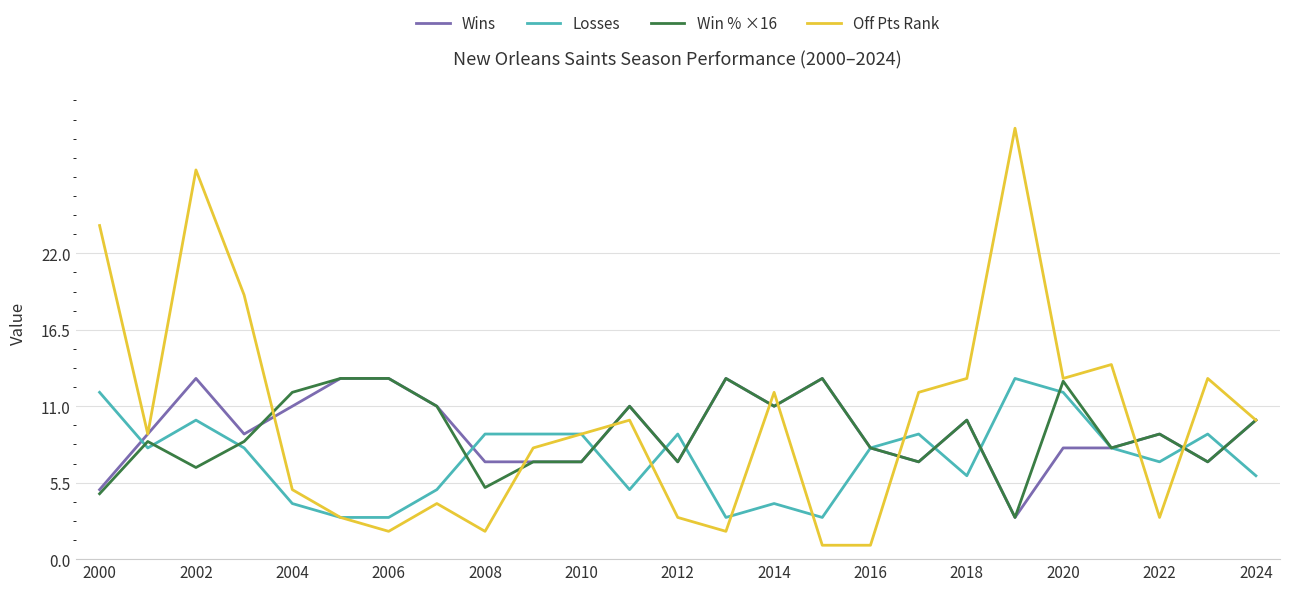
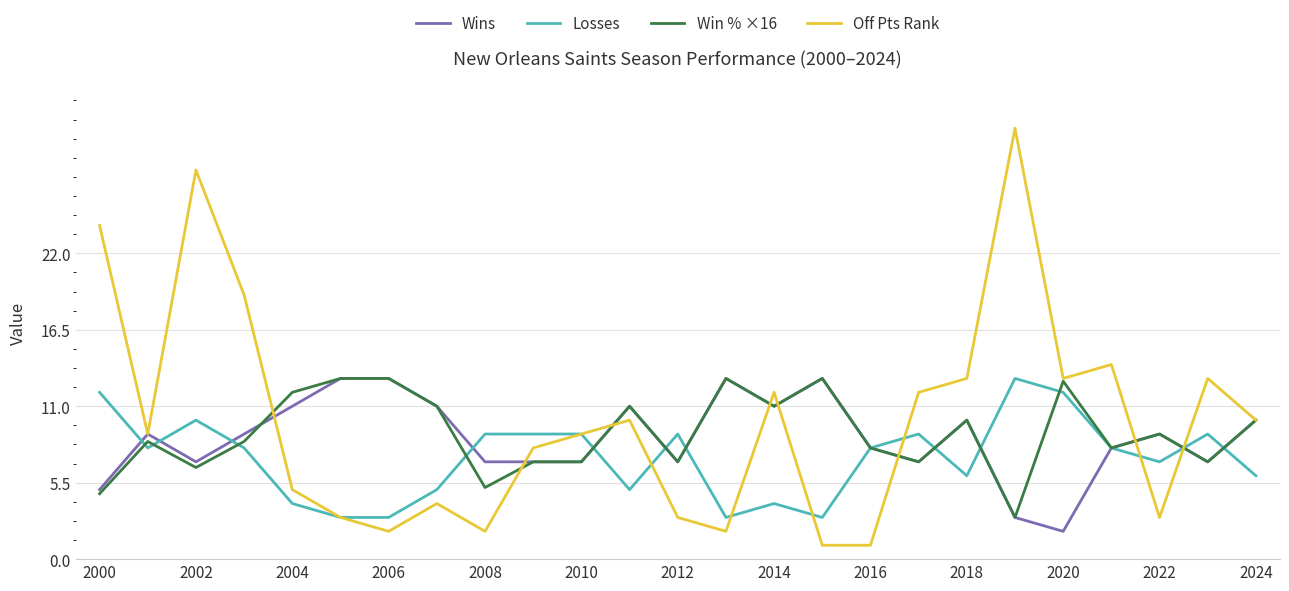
Wins, 2002: 13 -> 7
Wins, 2020: 8 -> 2
